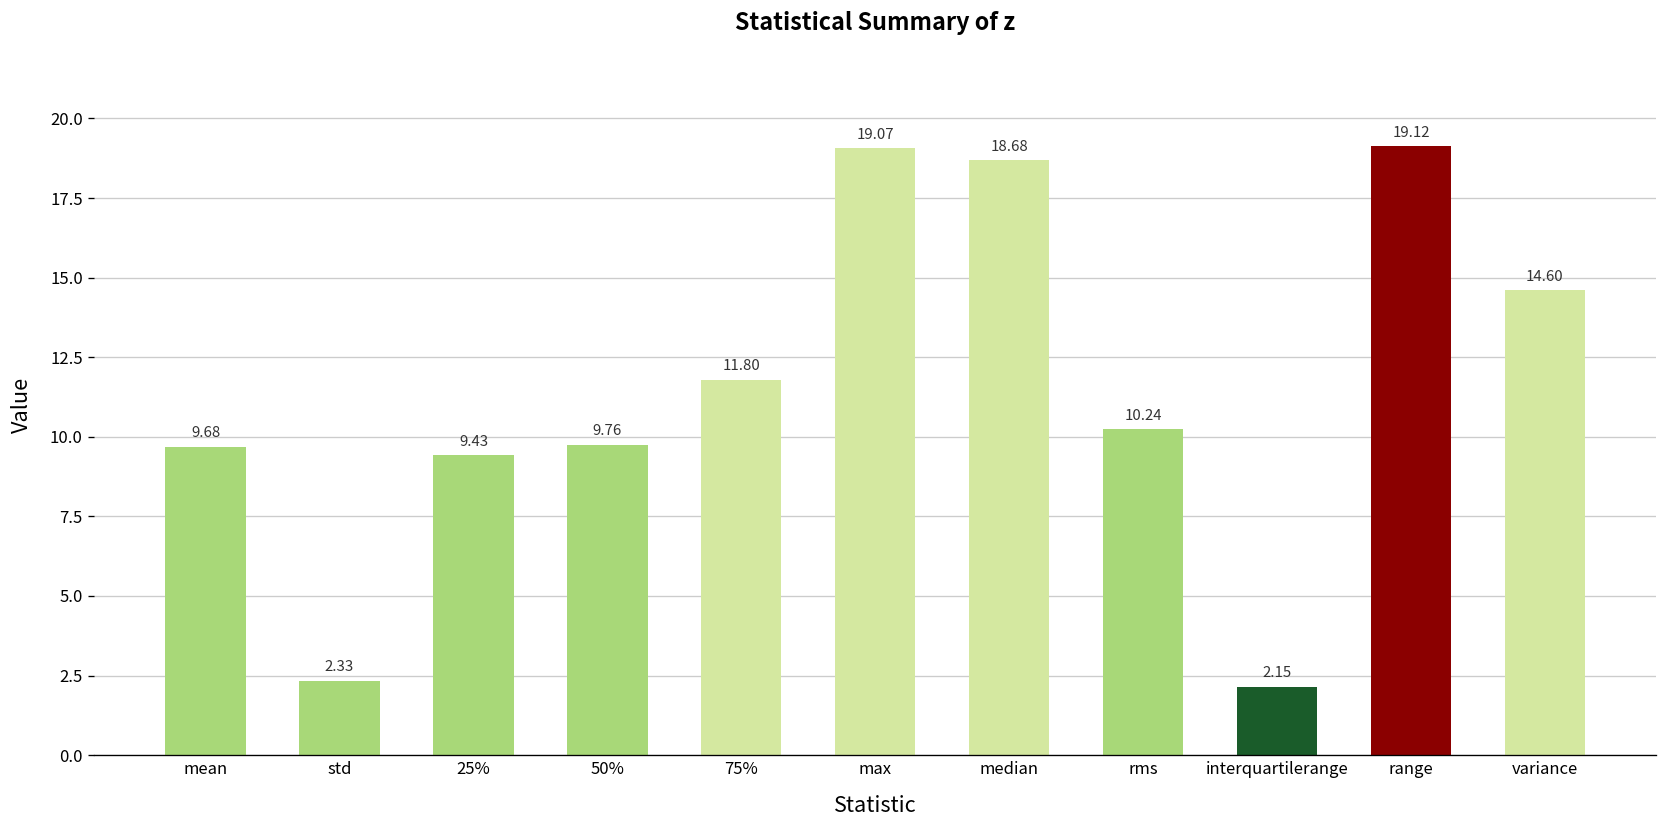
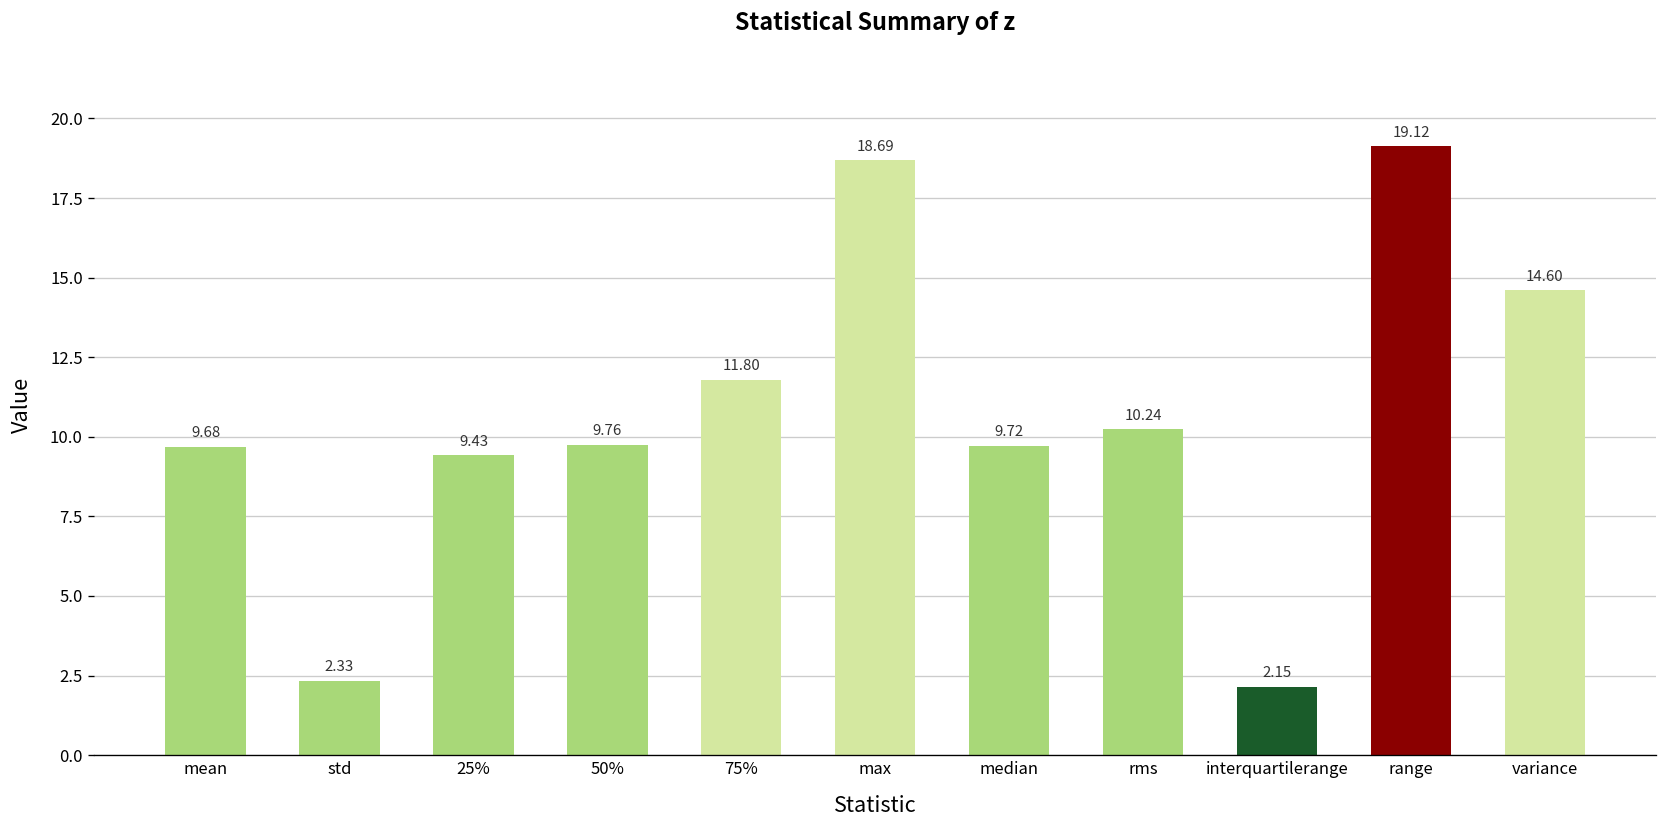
max: 19.07 -> 18.69
median: 18.68 -> 9.72
